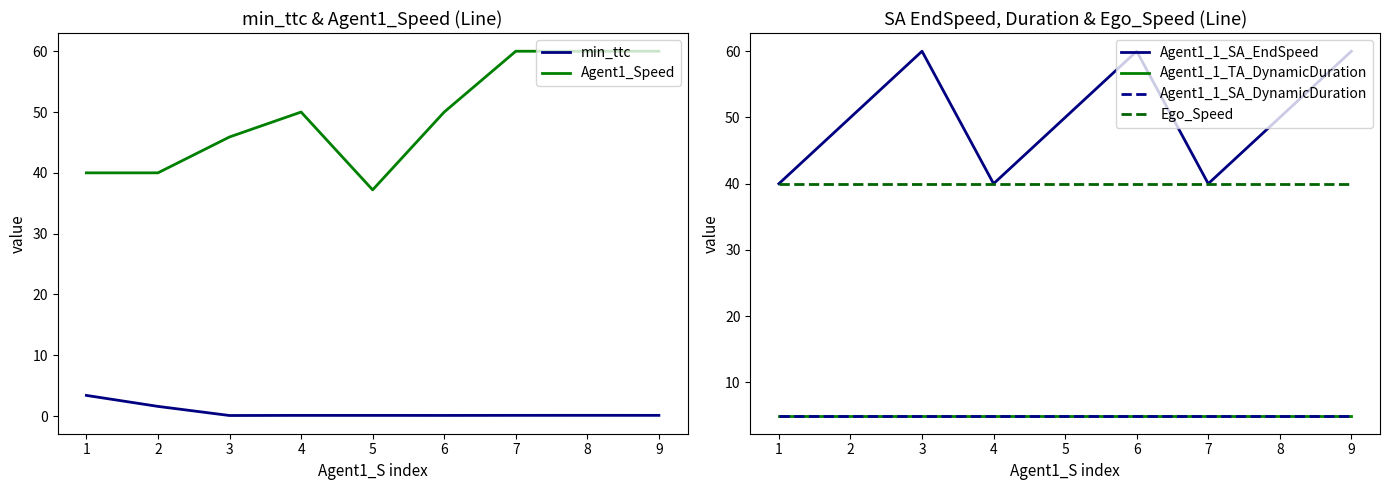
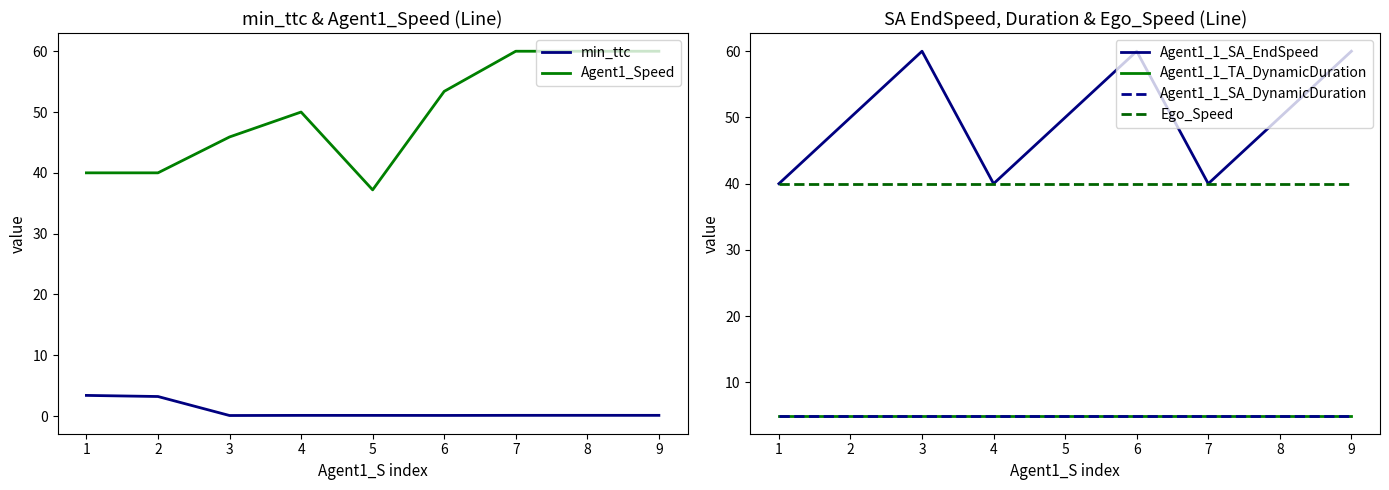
min_ttc & Agent1_Speed (Line), min_ttc, 2: 2 -> 3
min_ttc & Agent1_Speed (Line), Agent1_Speed, 6: 50 -> 53
